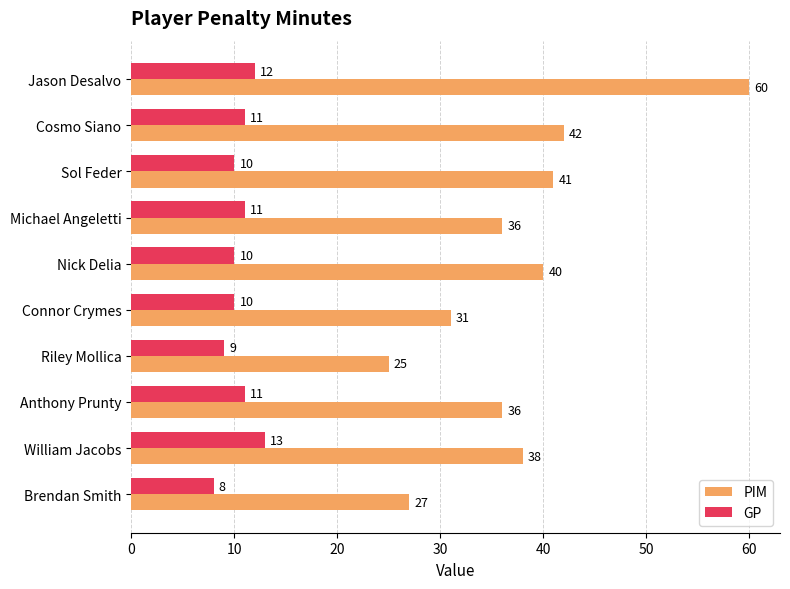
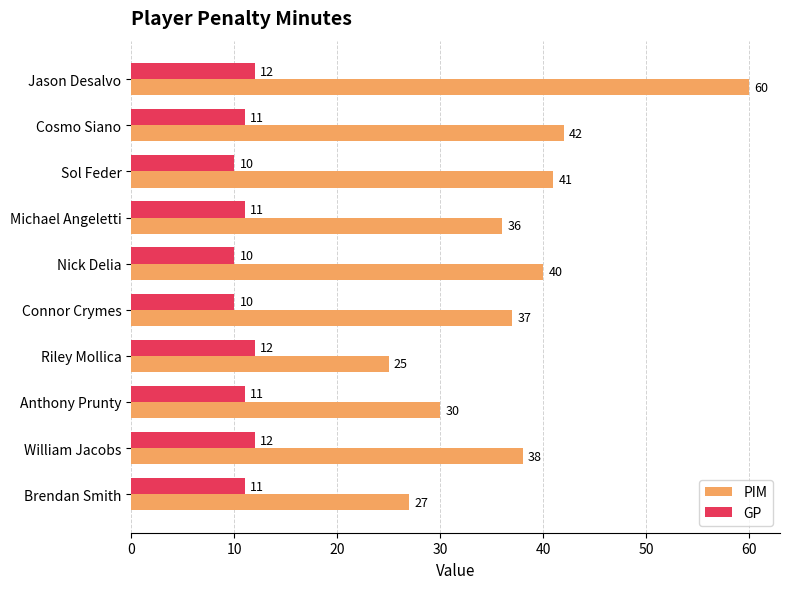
PIM, Connor Crymes: 31 -> 37
GP, Riley Mollica: 9 -> 12
PIM, Anthony Prunty: 36 -> 30
GP, William Jacobs: 13 -> 12
GP, Brendan Smith: 8 -> 11
